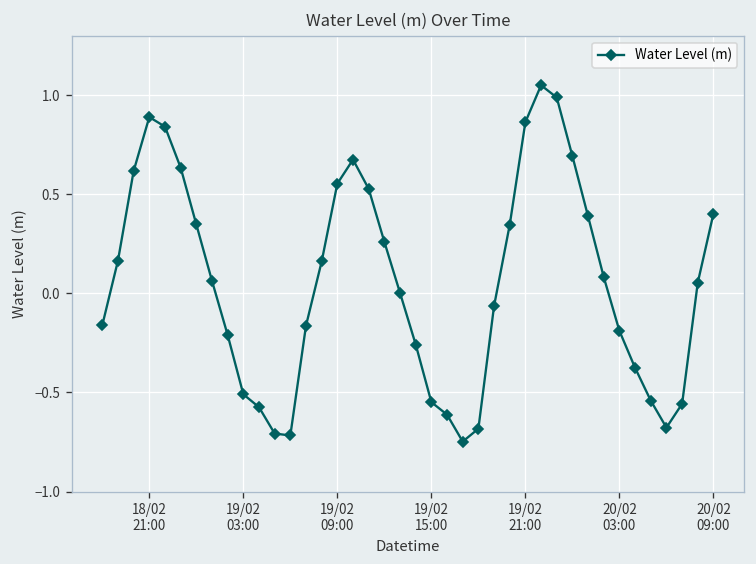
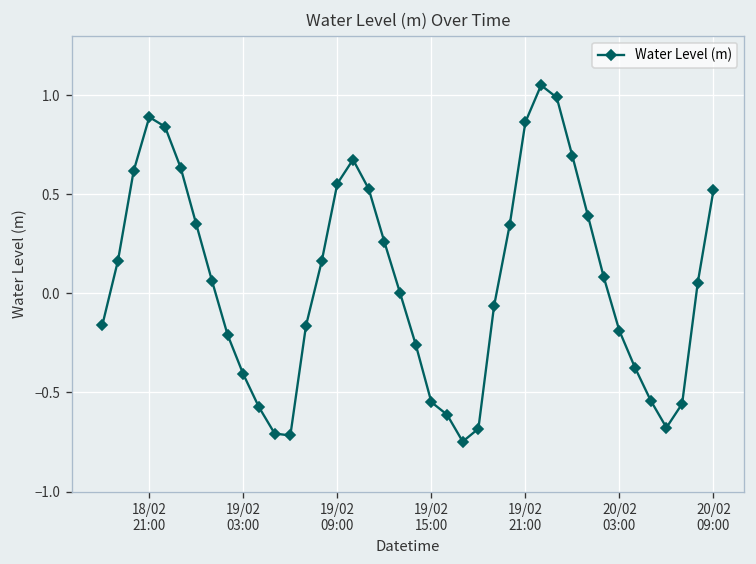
19/02 03:00: -0.51 -> -0.41
20/02 09:00: 0.40 -> 0.52
